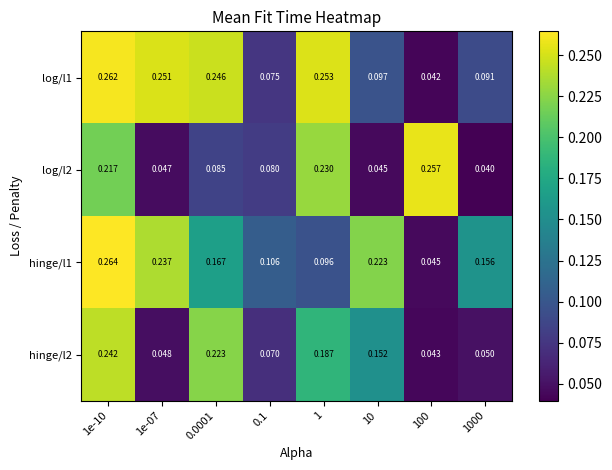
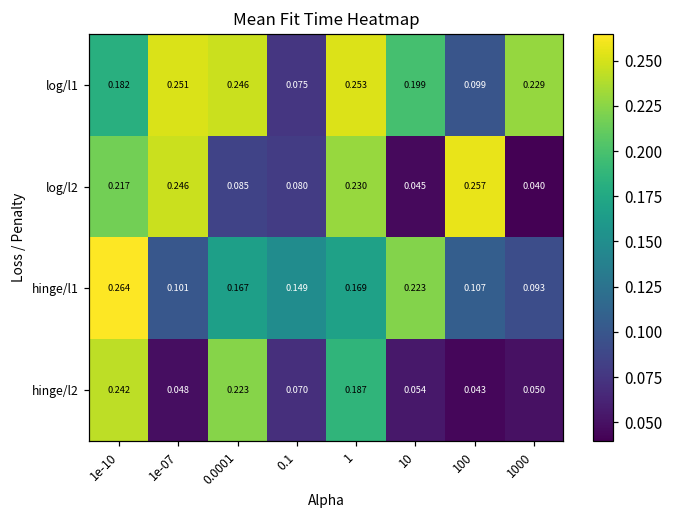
log/l1, 1e-10: 0.262 -> 0.182
log/l1, 10: 0.097 -> 0.199
log/l1, 100: 0.042 -> 0.099
log/l1, 1000: 0.091 -> 0.229
log/l2, 1e-07: 0.047 -> 0.246
hinge/l1, 1e-07: 0.237 -> 0.101
hinge/l1, 0.1: 0.106 -> 0.149
hinge/l1, 1: 0.096 -> 0.169
hinge/l1, 100: 0.045 -> 0.107
hinge/l1, 1000: 0.156 -> 0.093
hinge/l2, 10: 0.152 -> 0.054
